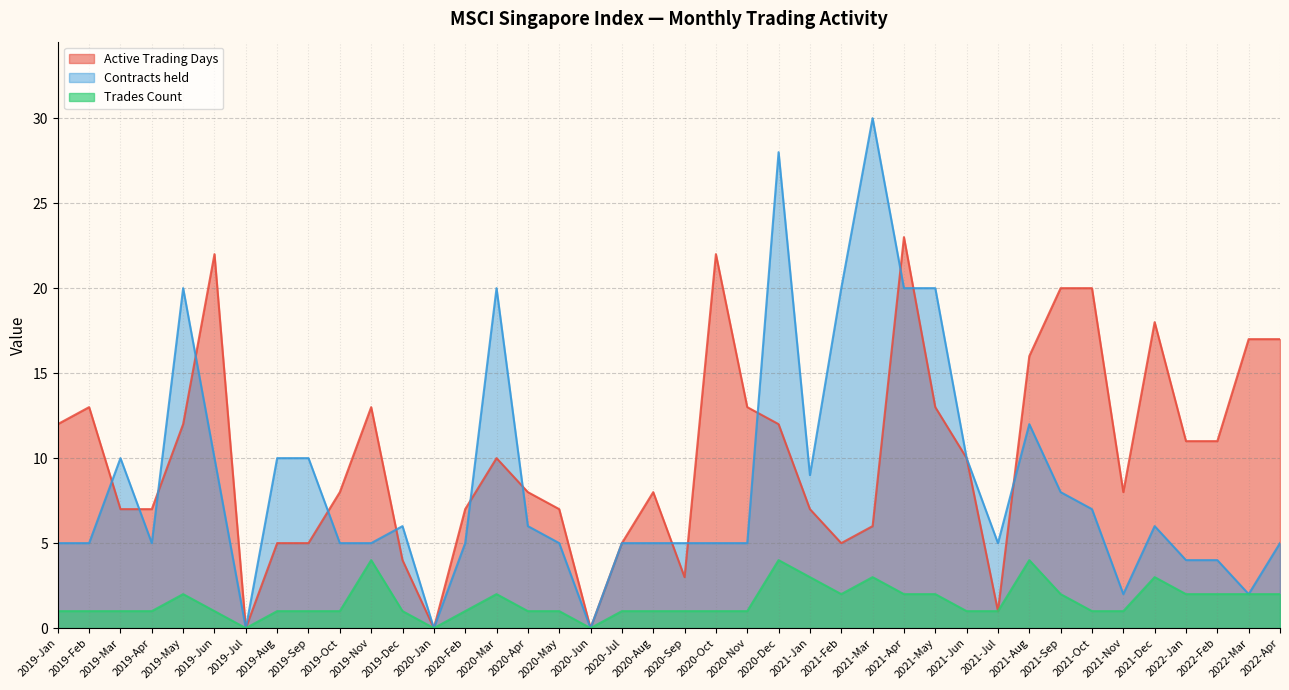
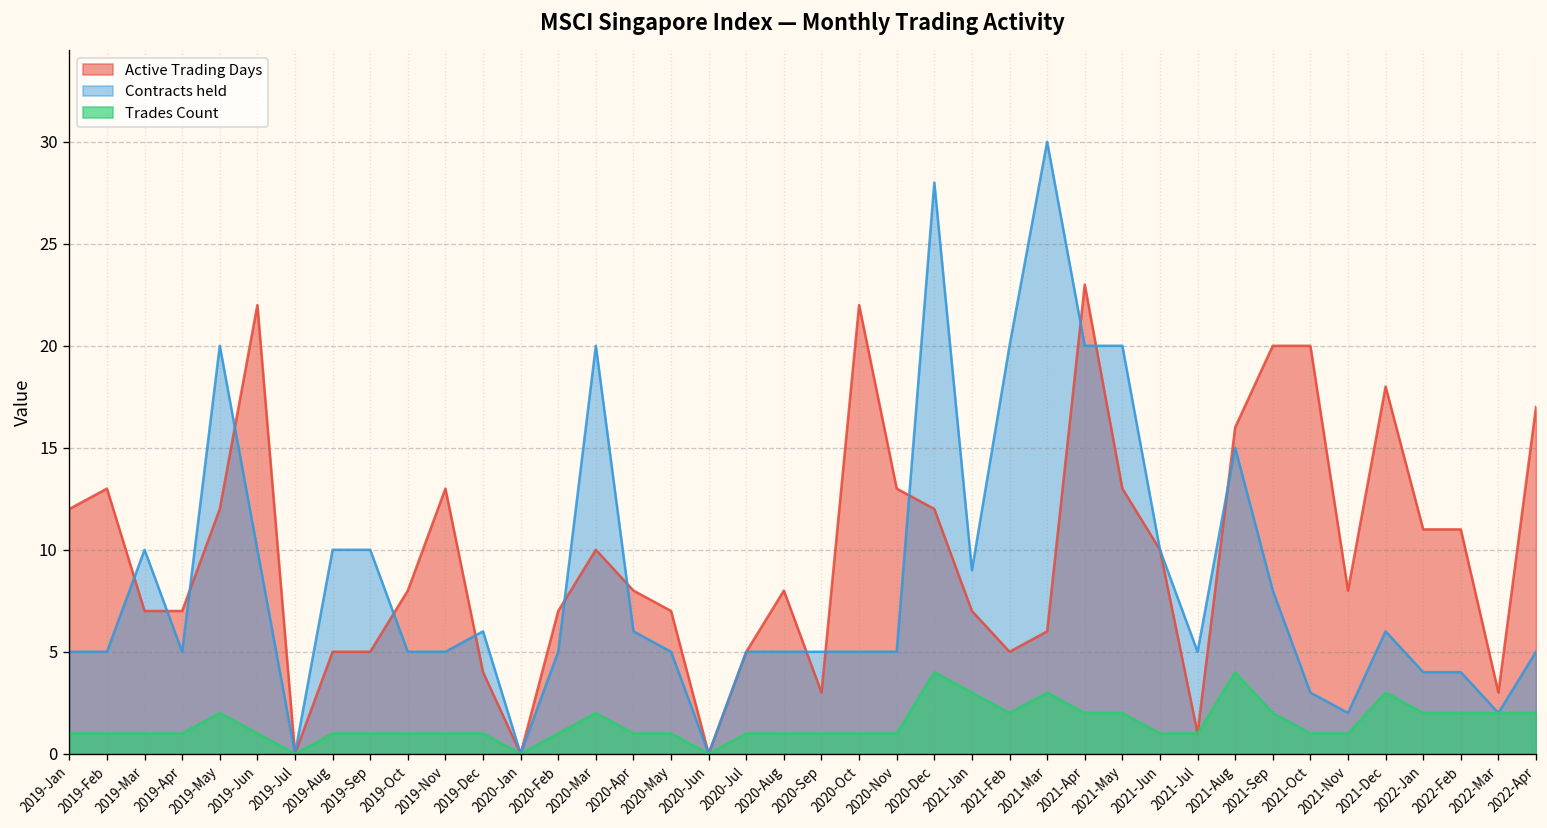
Trades Count, 2019-Nov: 4 -> 1
Contracts held, 2021-Aug: 12 -> 15
Contracts held, 2021-Oct: 7 -> 3
Active Trading Days, 2022-Mar: 17 -> 3
